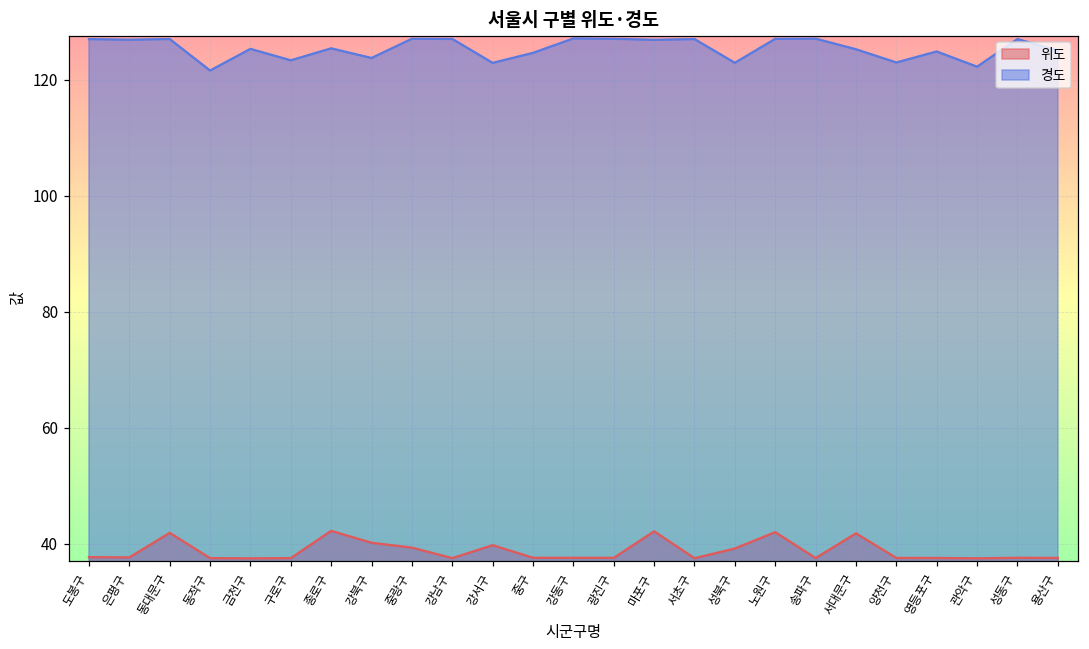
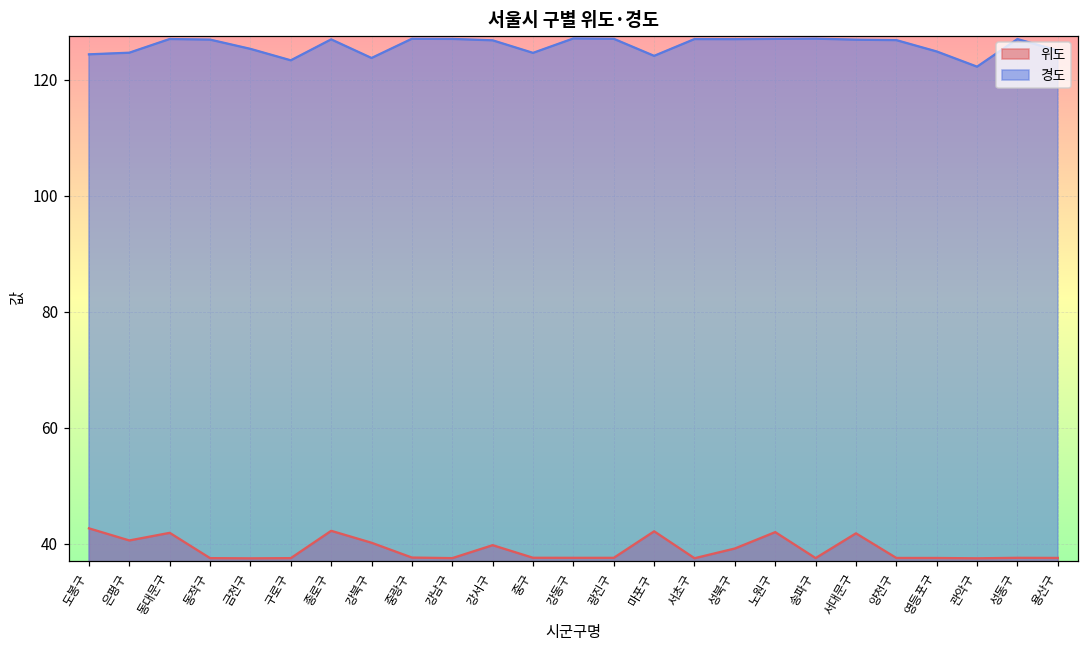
위도, 도봉구: 38 -> 43
경도, 도봉구: 127 -> 124
위도, 은평구: 38 -> 41
경도, 은평구: 127 -> 125
경도, 동작구: 122 -> 127
경도, 종로구: 125 -> 127
위도, 중랑구: 39 -> 38
경도, 강서구: 123 -> 127
경도, 마포구: 127 -> 124
경도, 성북구: 123 -> 127
경도, 서대문구: 125 -> 127
경도, 양천구: 123 -> 127
